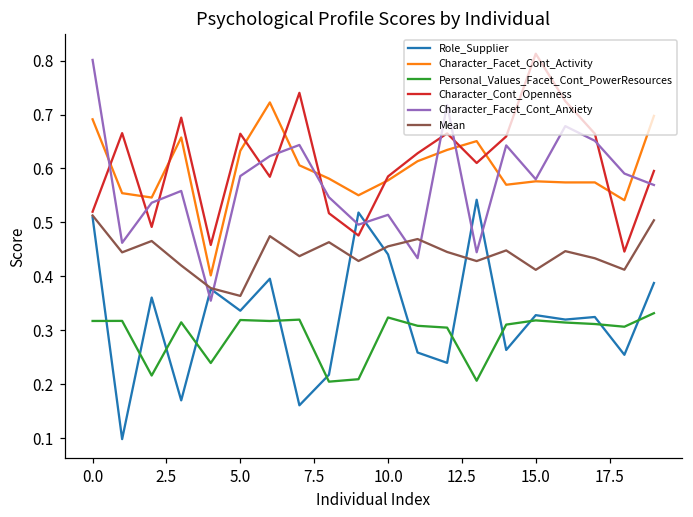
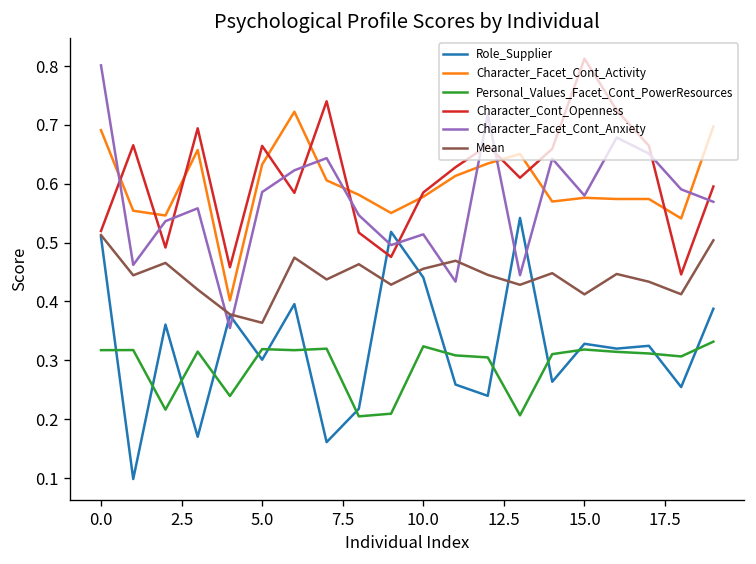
Role_Supplier, 5.0: 0.34 -> 0.30
